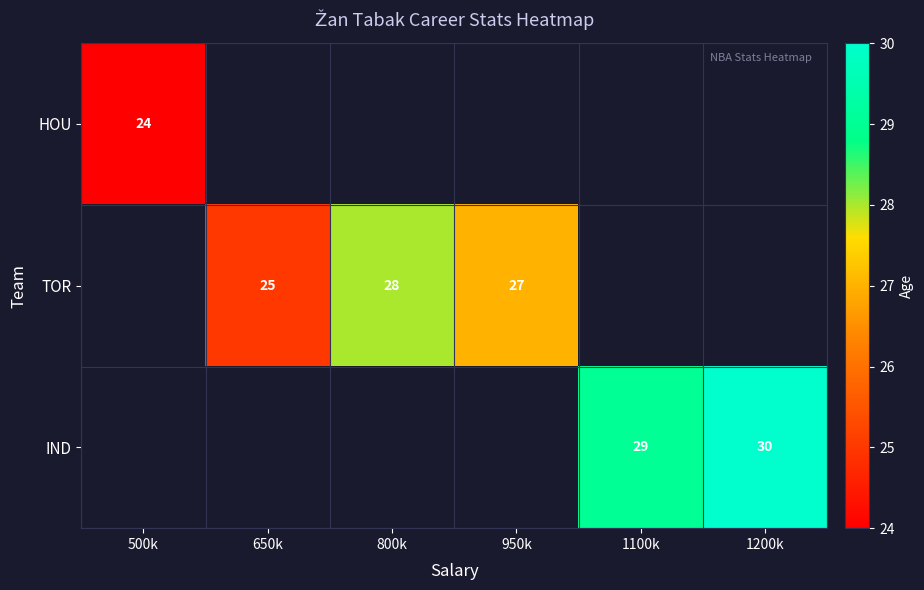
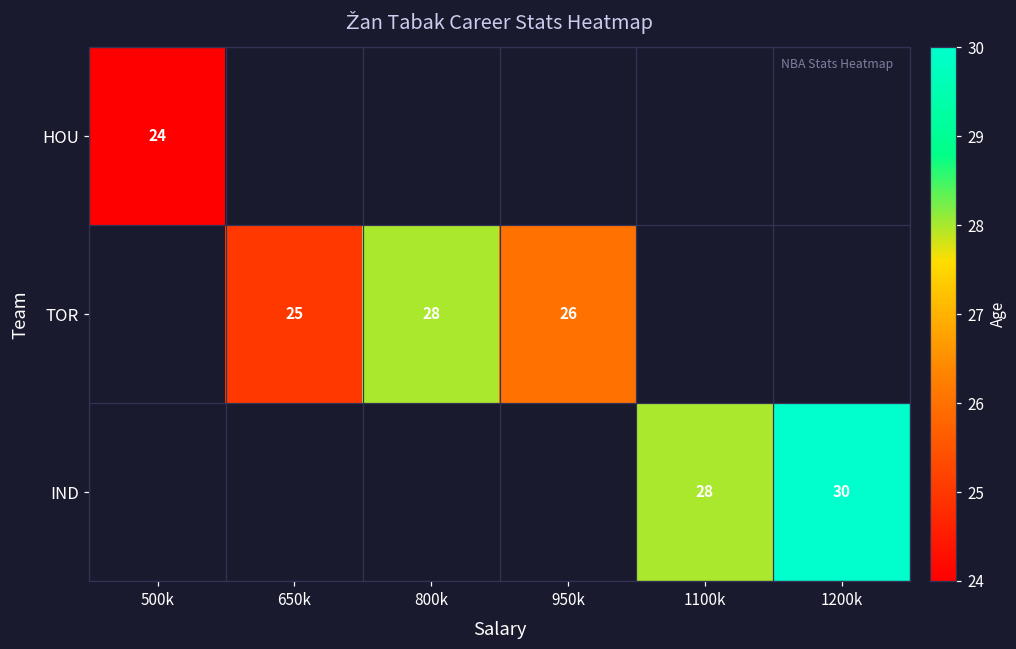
TOR, 950k: 27 -> 26
IND, 1100k: 29 -> 28
